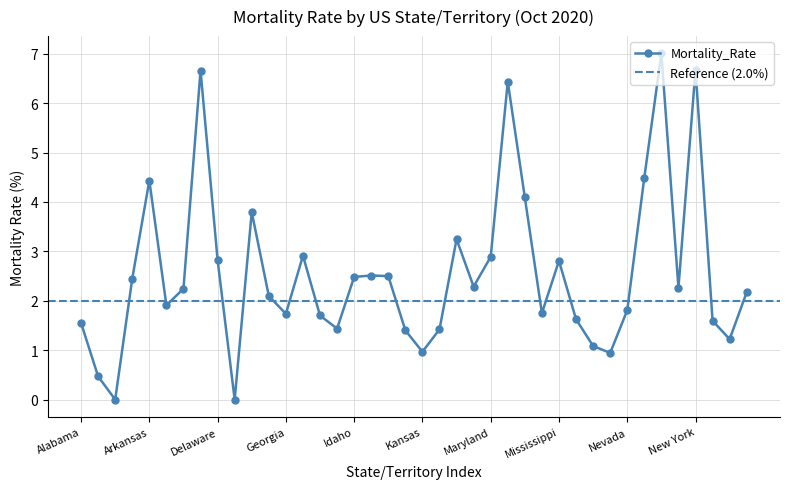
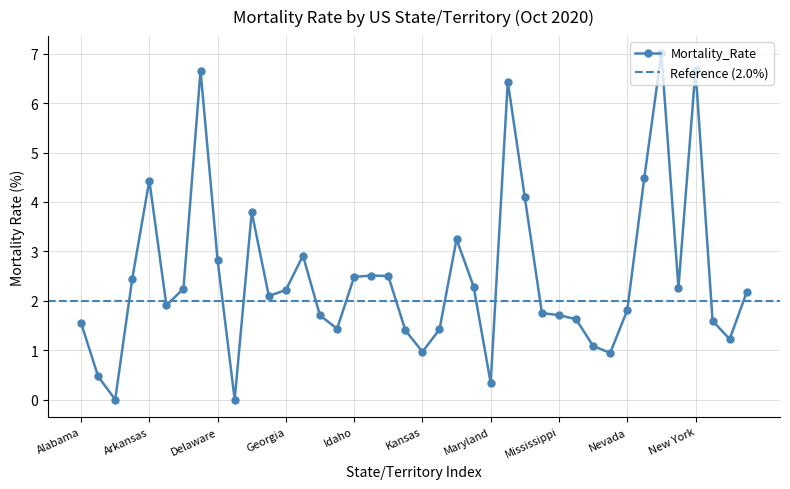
Georgia: 1.7 -> 2.2
Maryland: 2.9 -> 0.3
Mississippi: 2.8 -> 1.7
